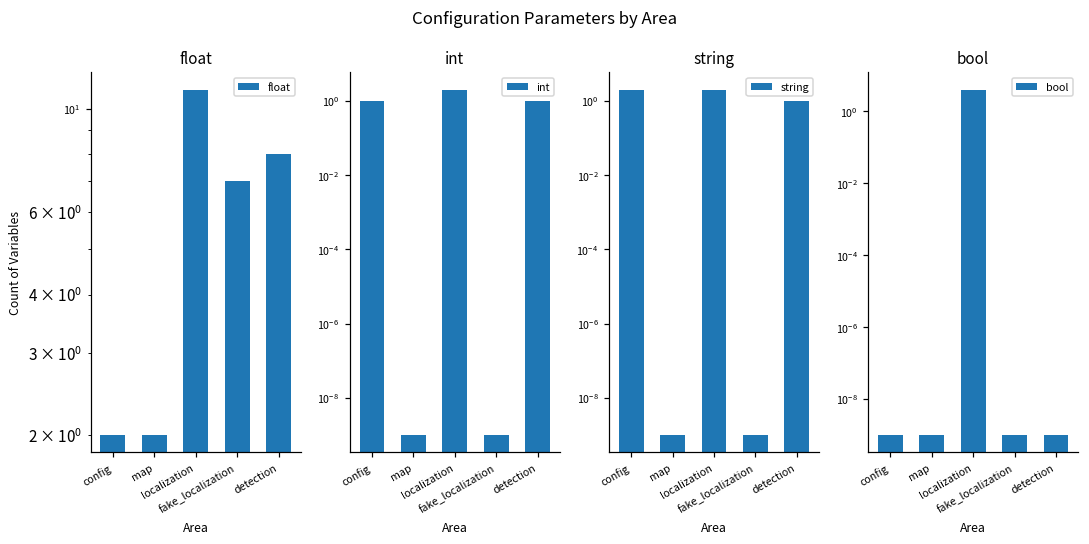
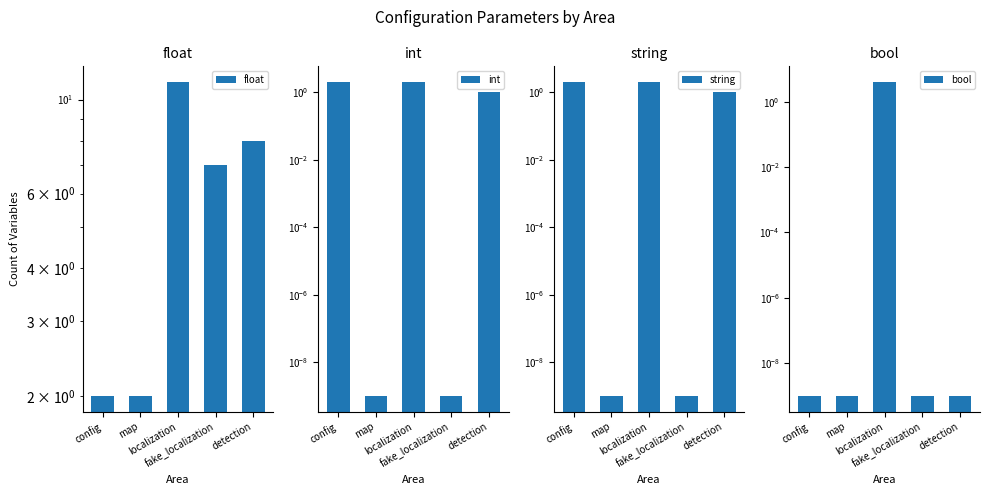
int, config: 1.0 -> 2
